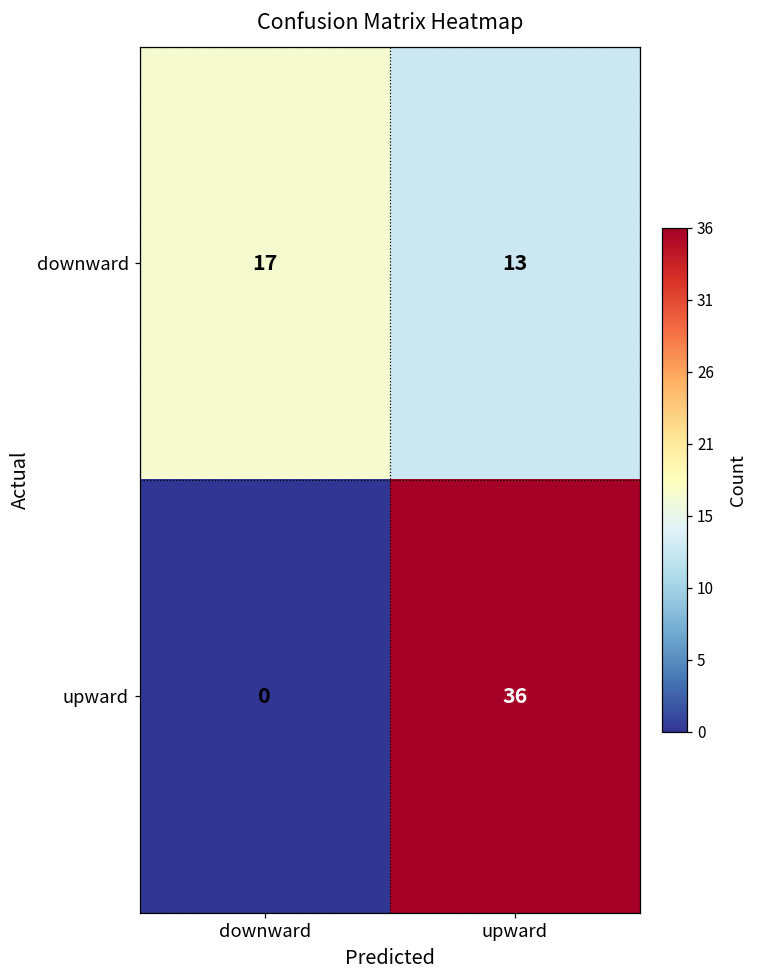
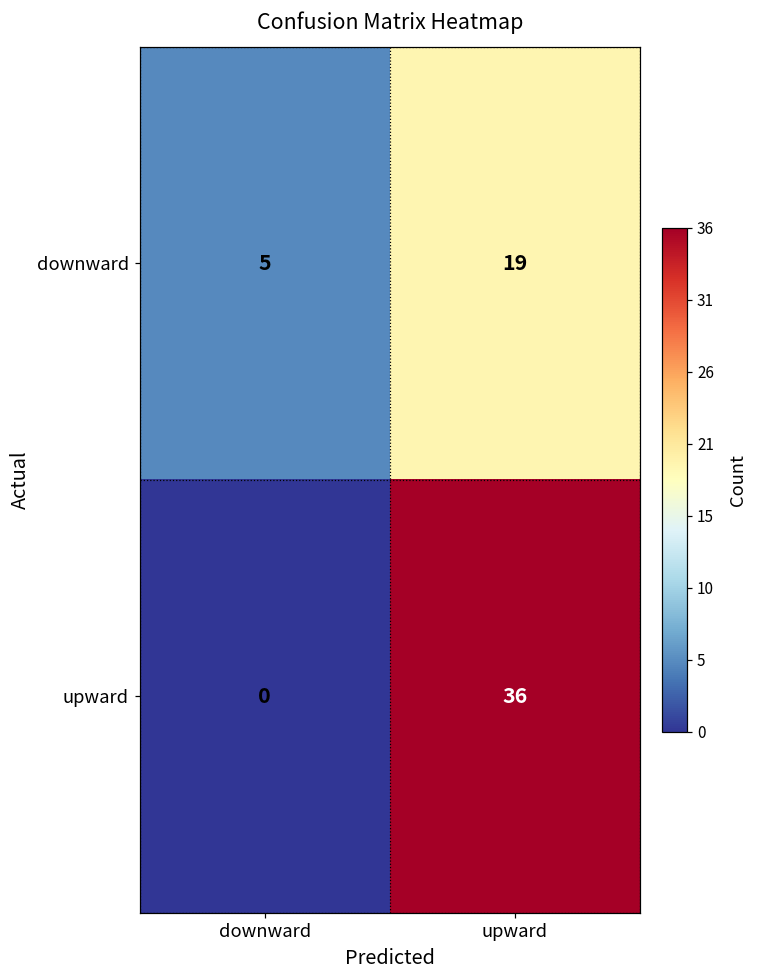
downward, downward: 17 -> 5
downward, upward: 13 -> 19
